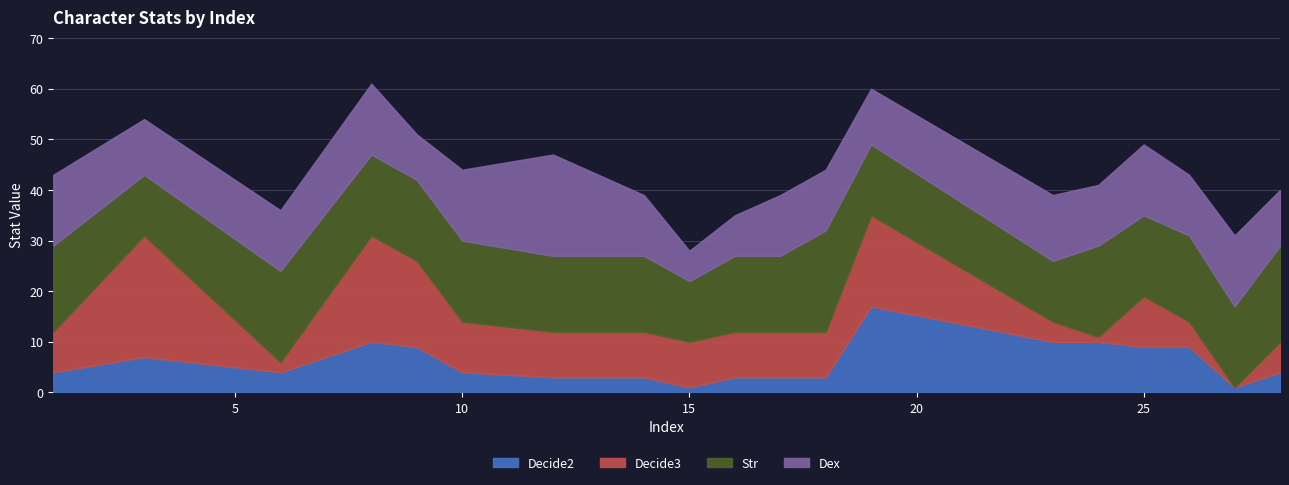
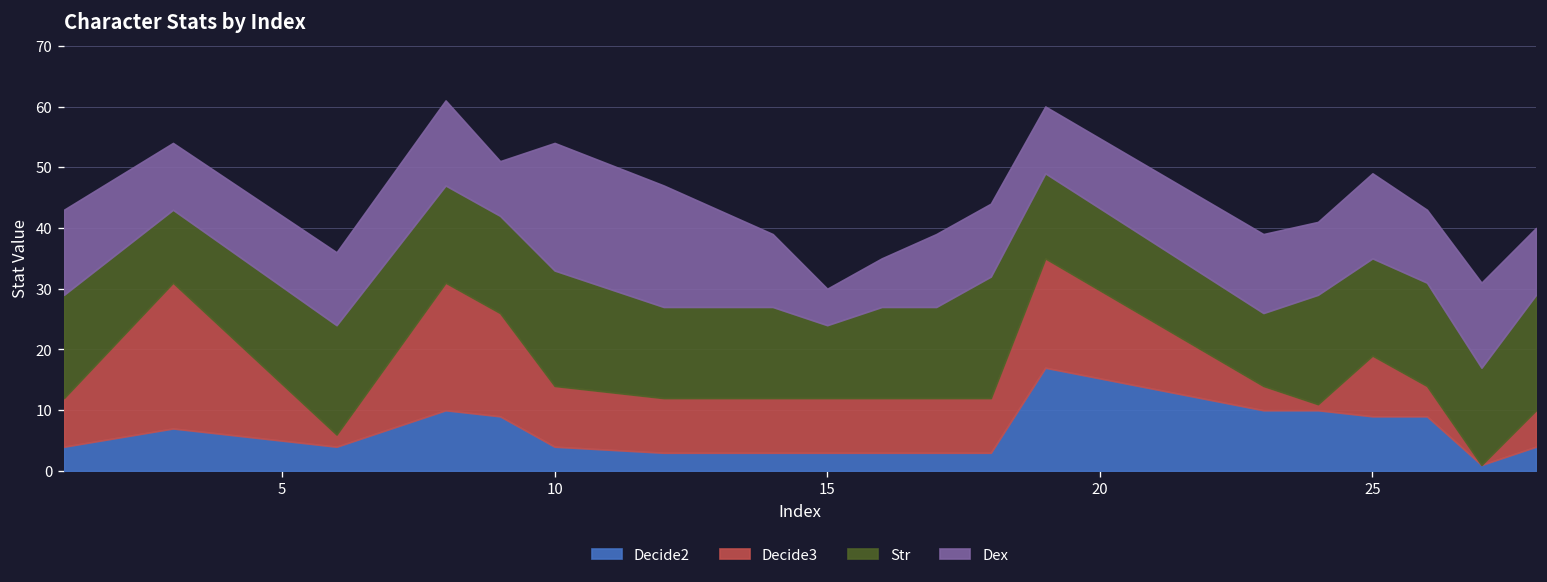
Str, 10: 16 -> 19
Dex, 10: 14 -> 21
Decide2, 15: 1 -> 3
